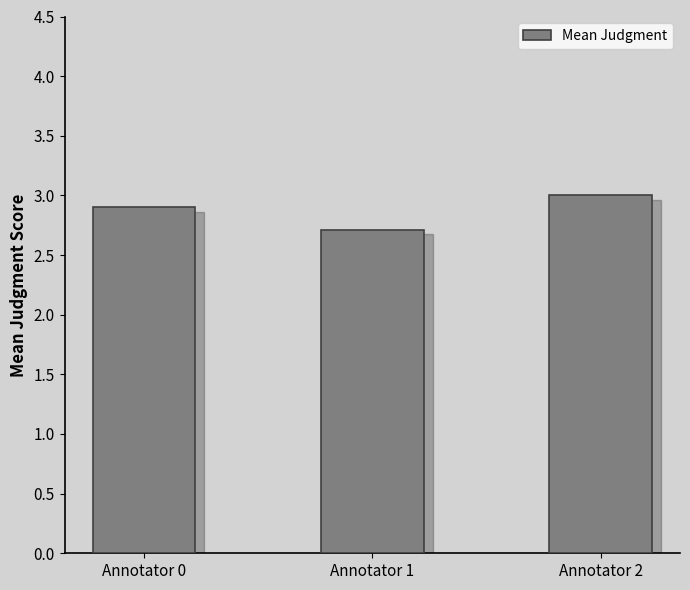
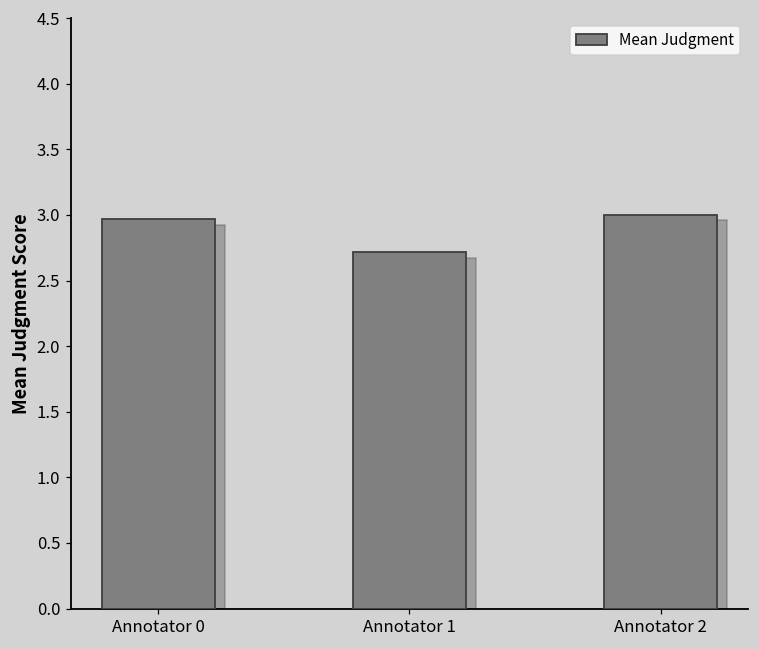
Annotator 0: 2.90 -> 2.97
